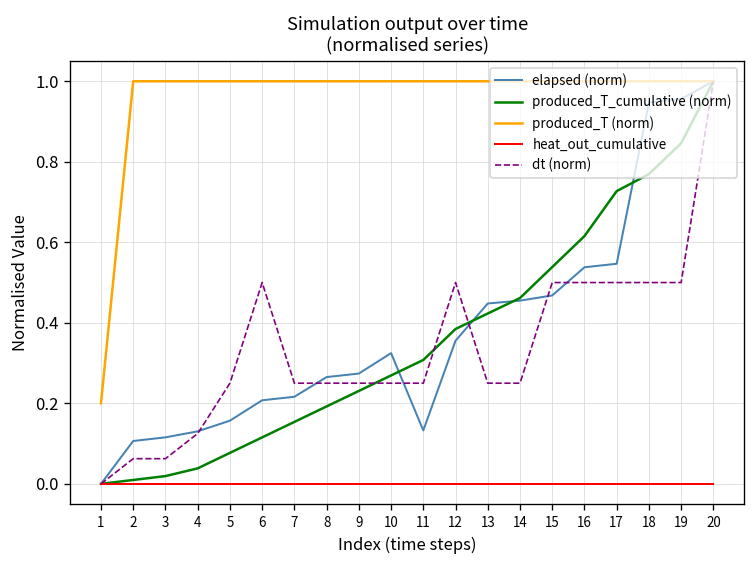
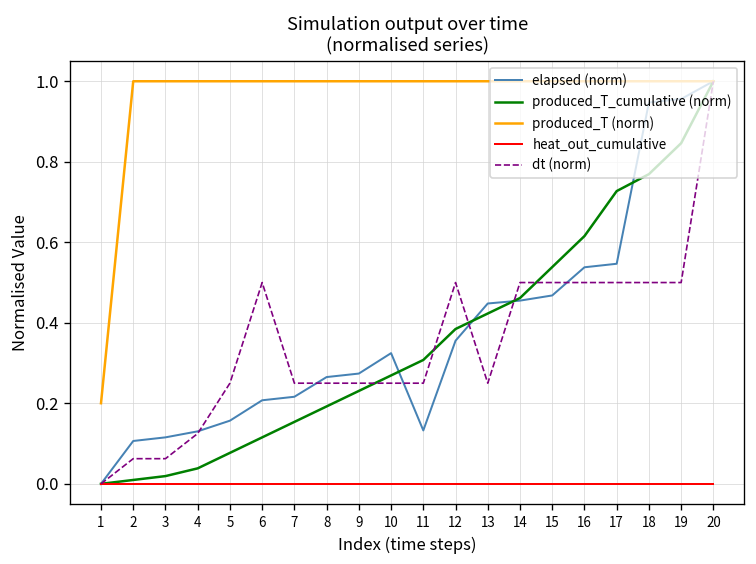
dt (norm), 14: 0.25 -> 0.50
